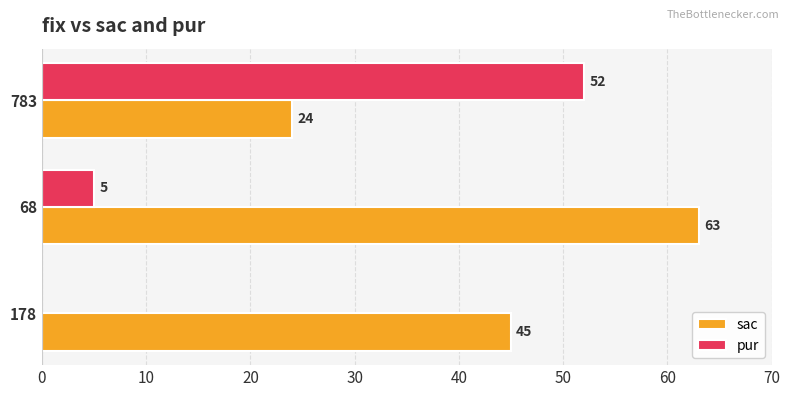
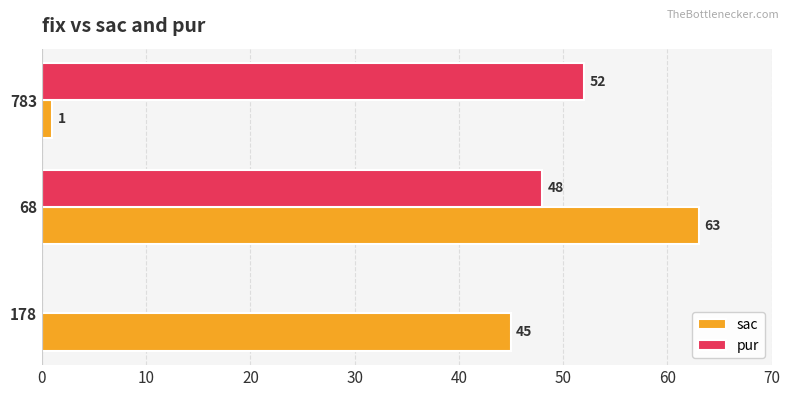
sac, 783: 24 -> 1
pur, 68: 5 -> 48
